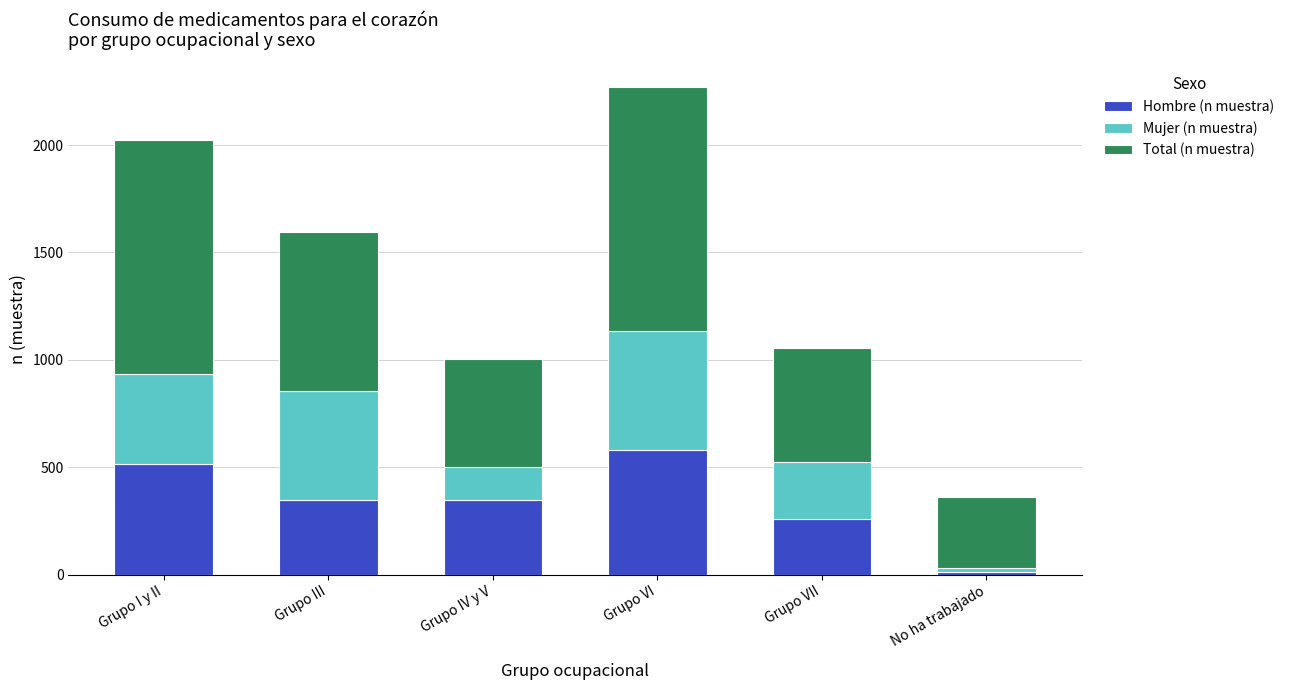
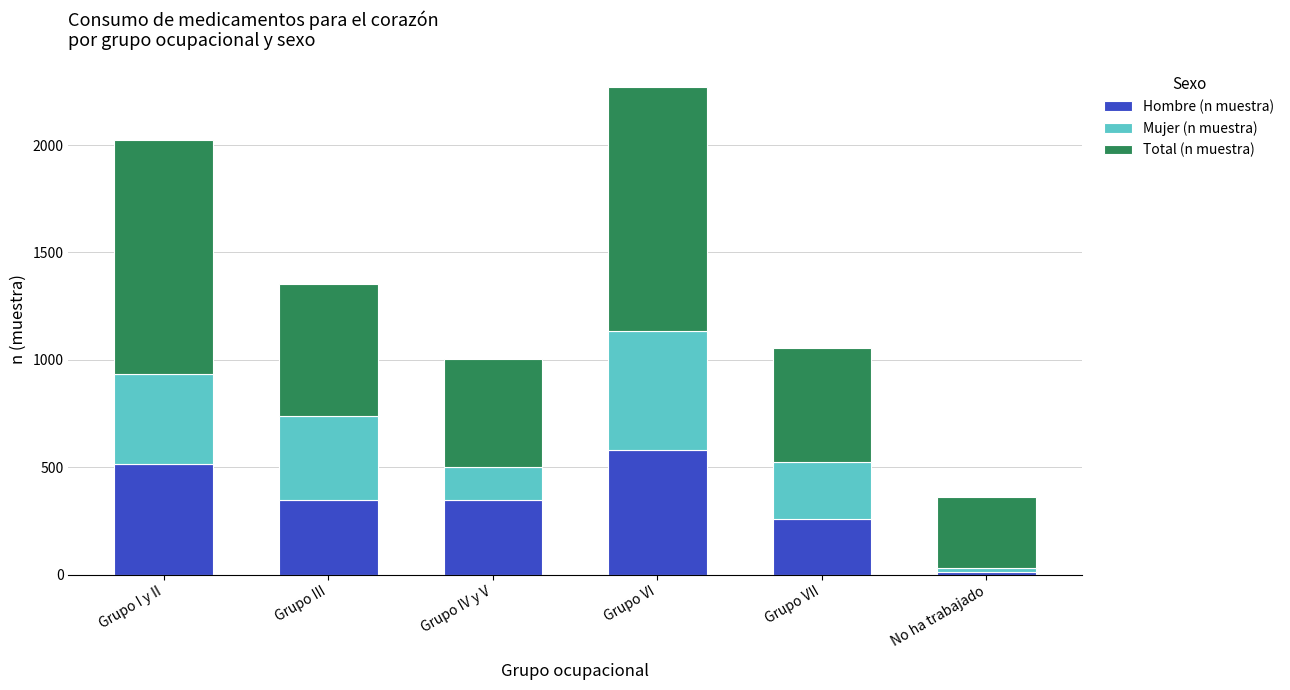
Mujer (n muestra), Grupo III: 510 -> 390
Total (n muestra), Grupo III: 740 -> 610
